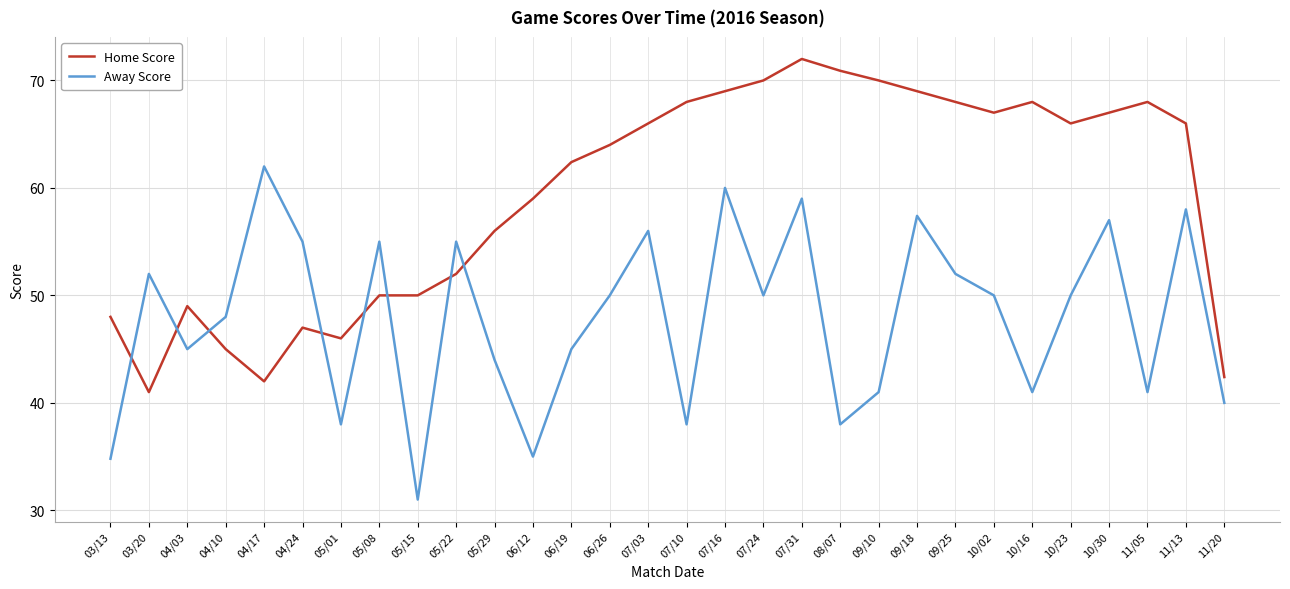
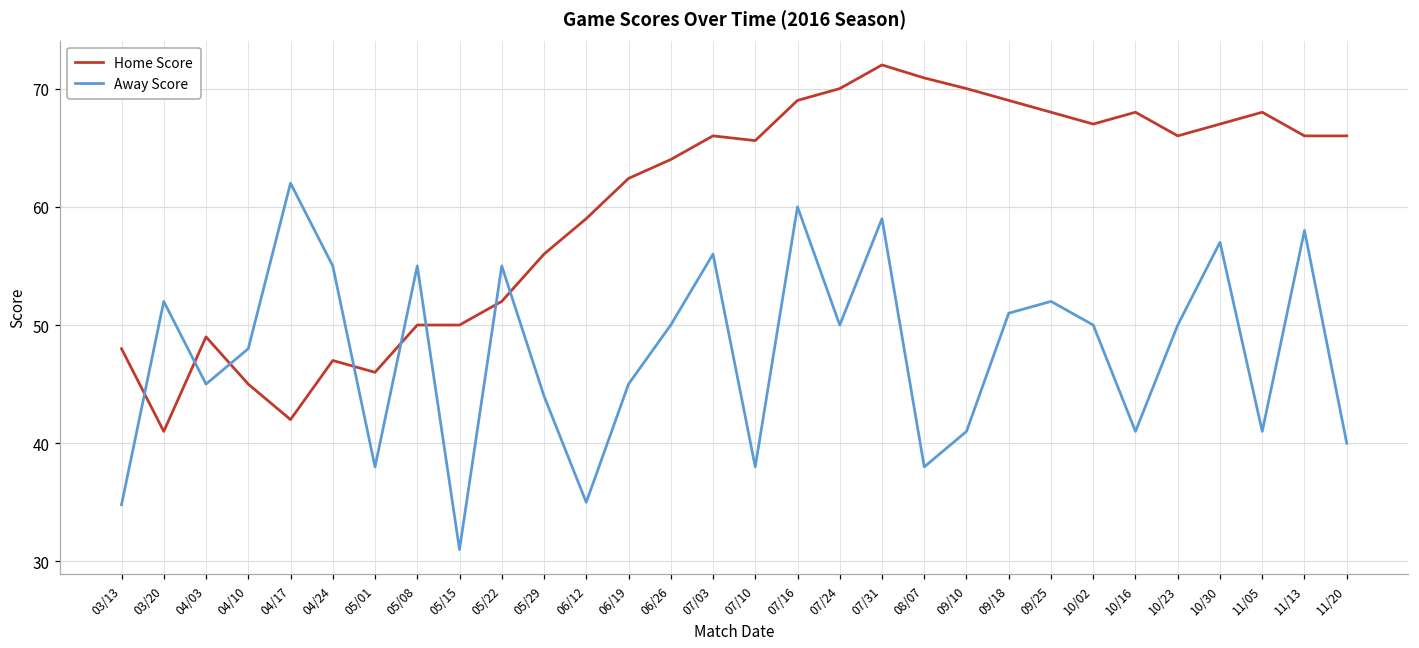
Home Score, 07/10: 68.0 -> 65.6
Away Score, 09/18: 57.4 -> 51.0
Home Score, 11/20: 42.4 -> 66.0
